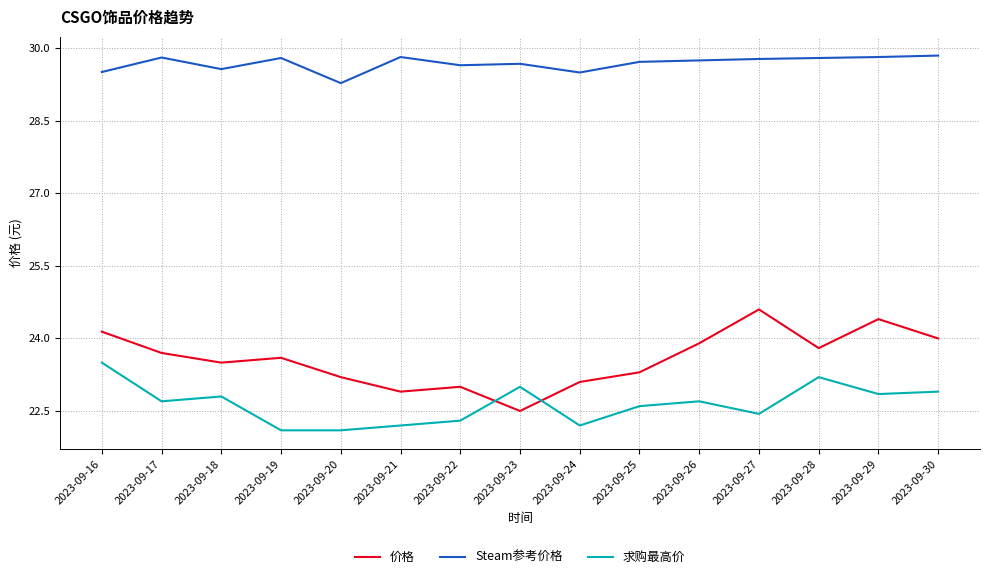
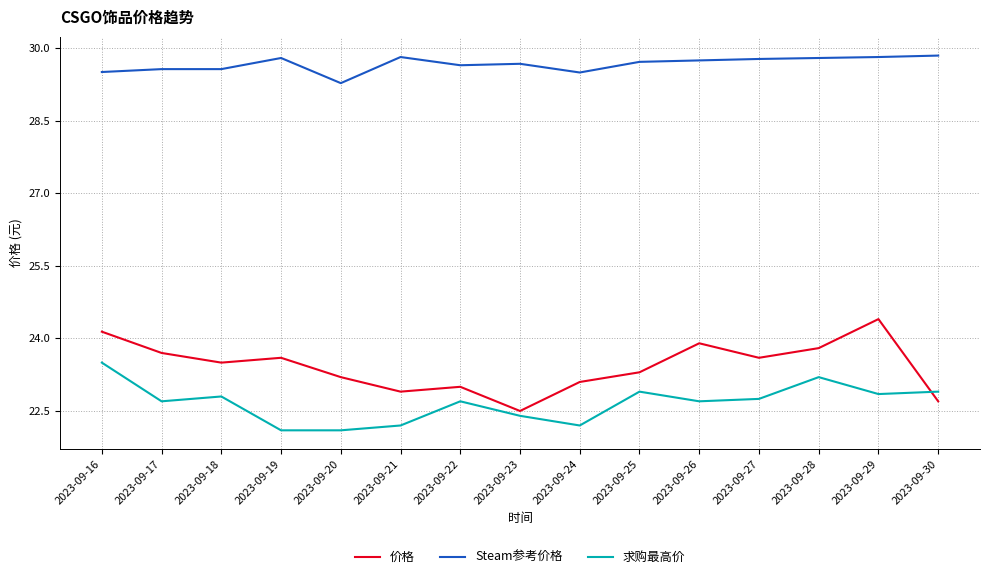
Steam参考价格, 2023-09-17: 29.8 -> 29.6
求购最高价, 2023-09-22: 22.3 -> 22.7
求购最高价, 2023-09-23: 23.0 -> 22.4
求购最高价, 2023-09-25: 22.6 -> 22.9
价格, 2023-09-27: 24.6 -> 23.6
求购最高价, 2023-09-27: 22.4 -> 22.8
价格, 2023-09-30: 24.0 -> 22.7
